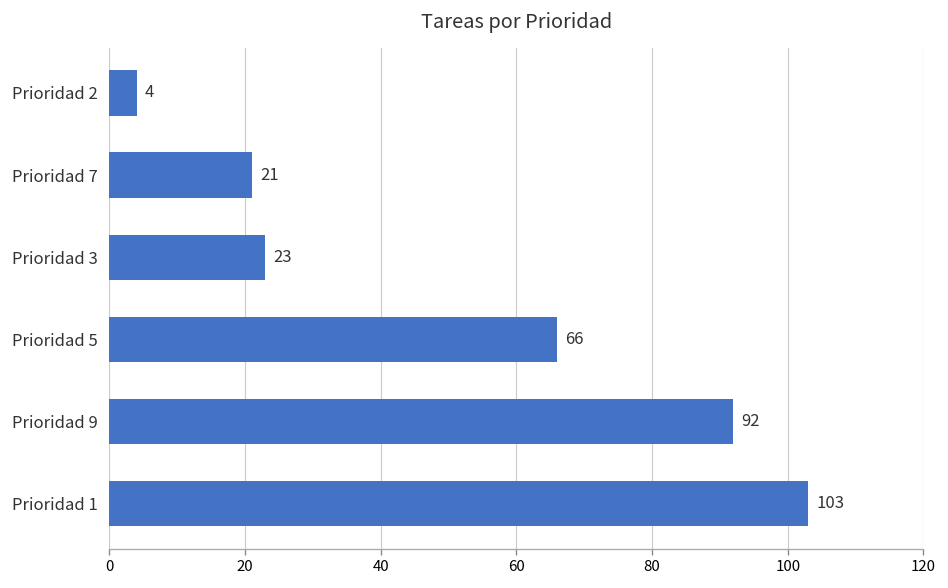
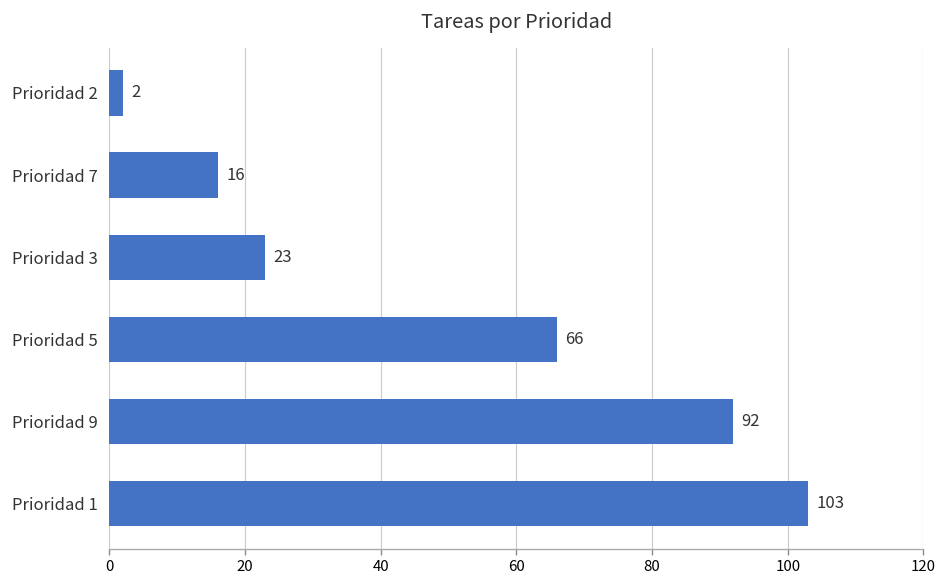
Prioridad 2: 4 -> 2
Prioridad 7: 21 -> 16
